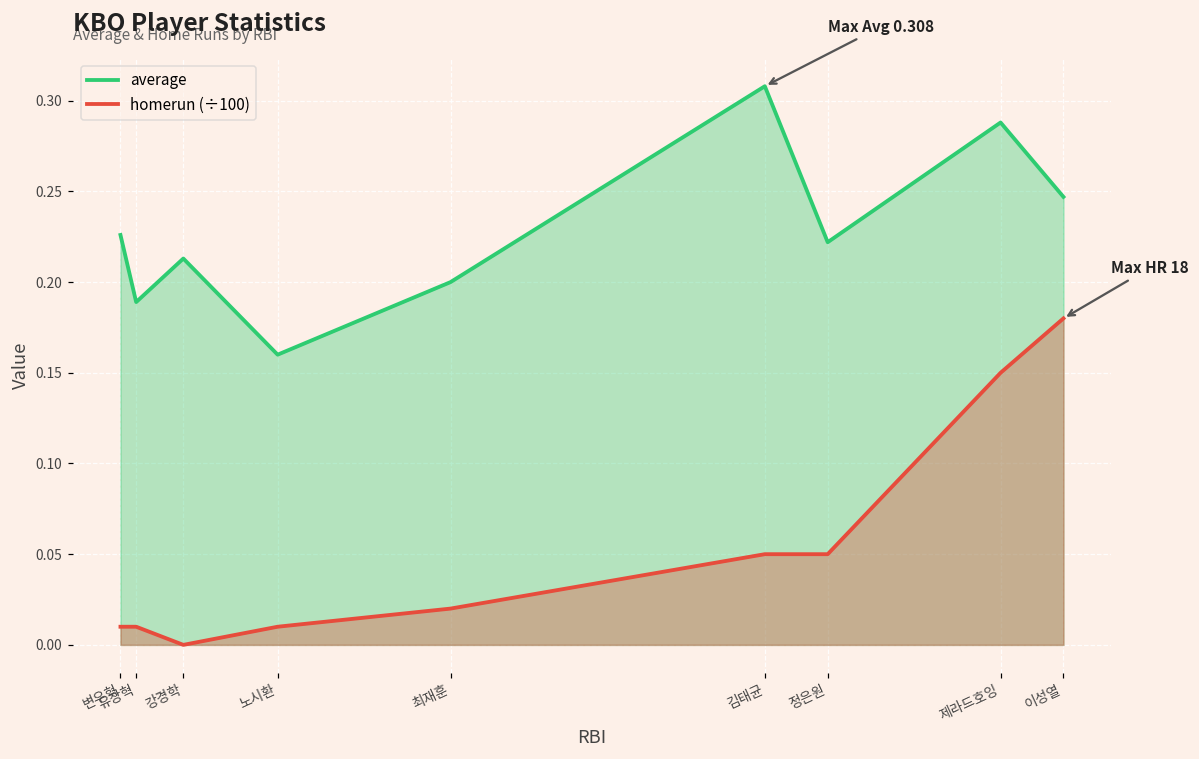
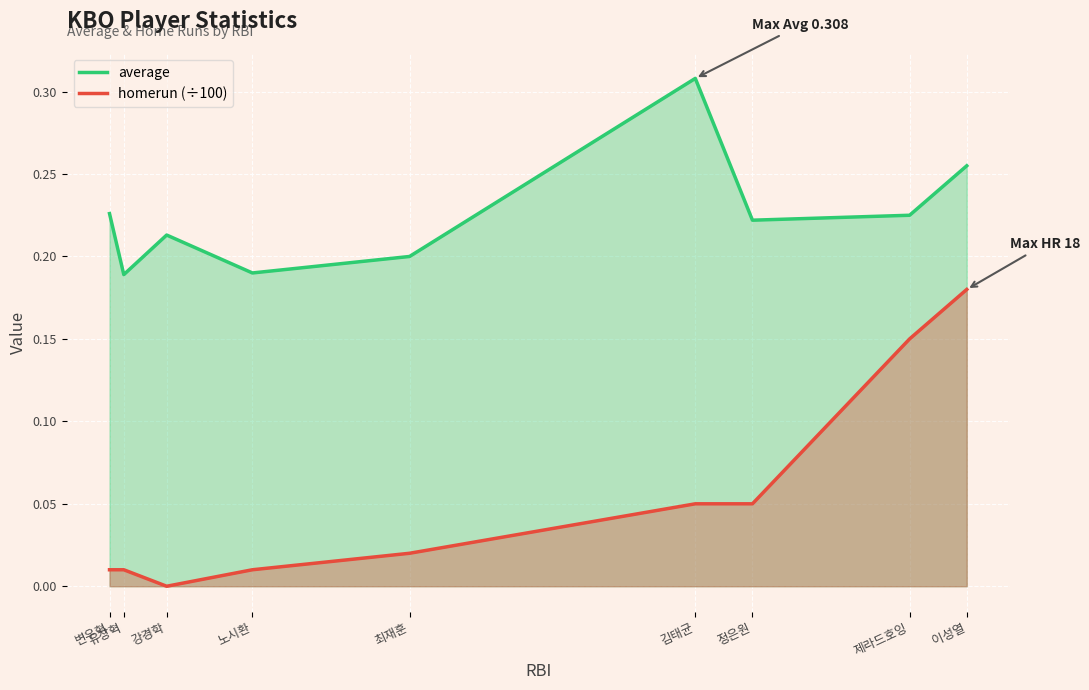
average, 노시환: 0.16 -> 0.19
average, 제라드호잉: 0.288 -> 0.225
average, 이성열: 0.247 -> 0.255
